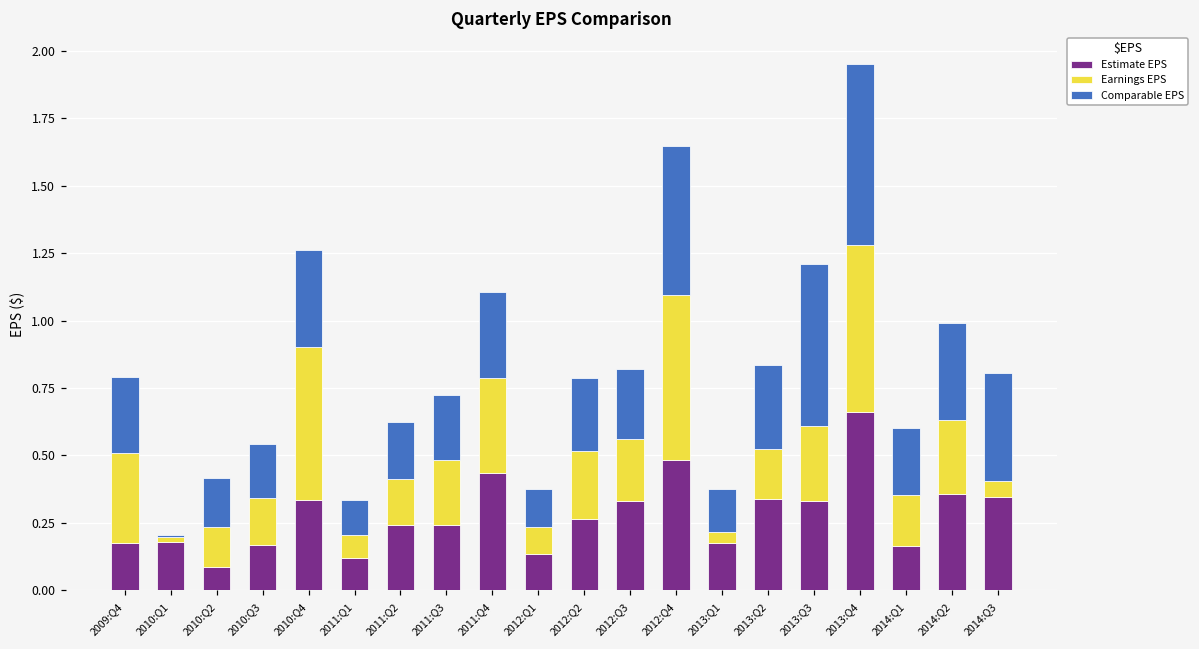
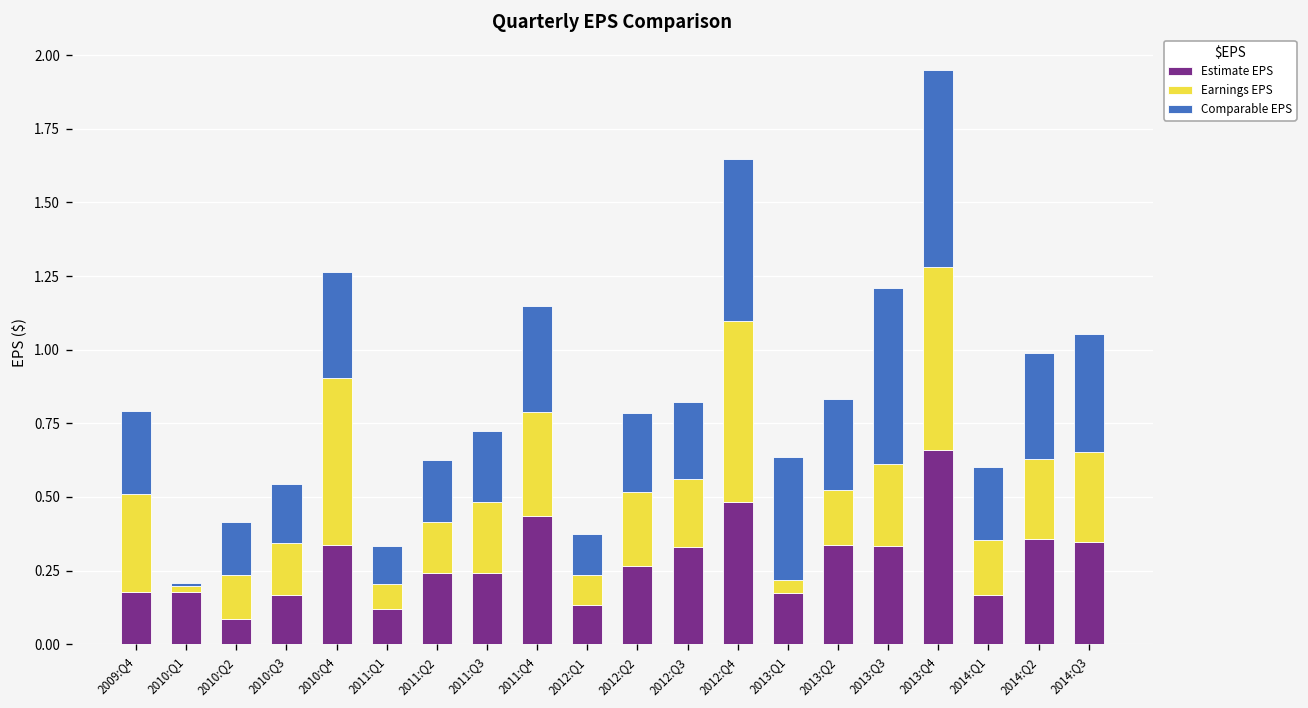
Comparable EPS, 2011:Q4: 0.32 -> 0.36
Comparable EPS, 2013:Q1: 0.16 -> 0.42
Earnings EPS, 2014:Q3: 0.06 -> 0.31
